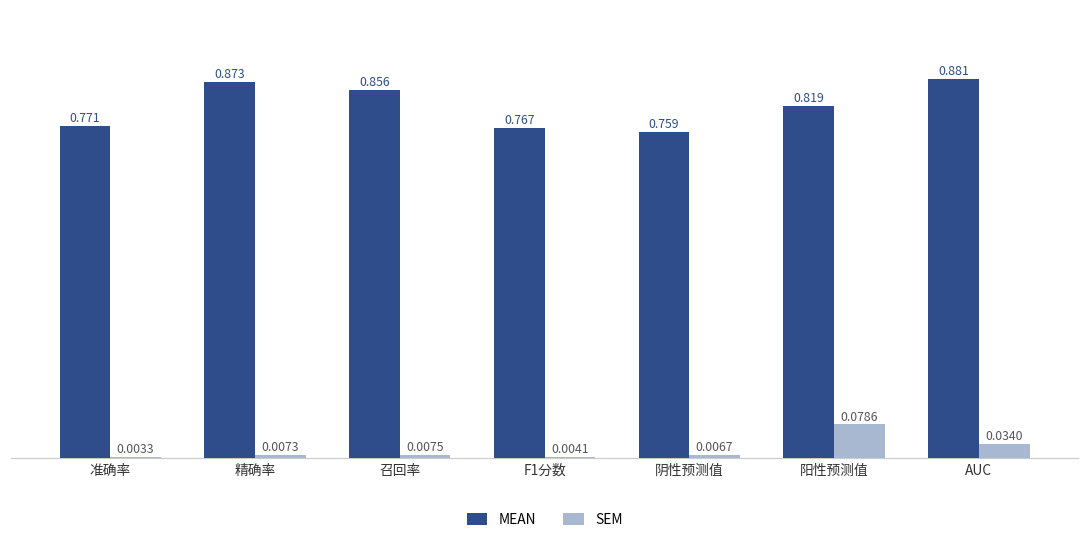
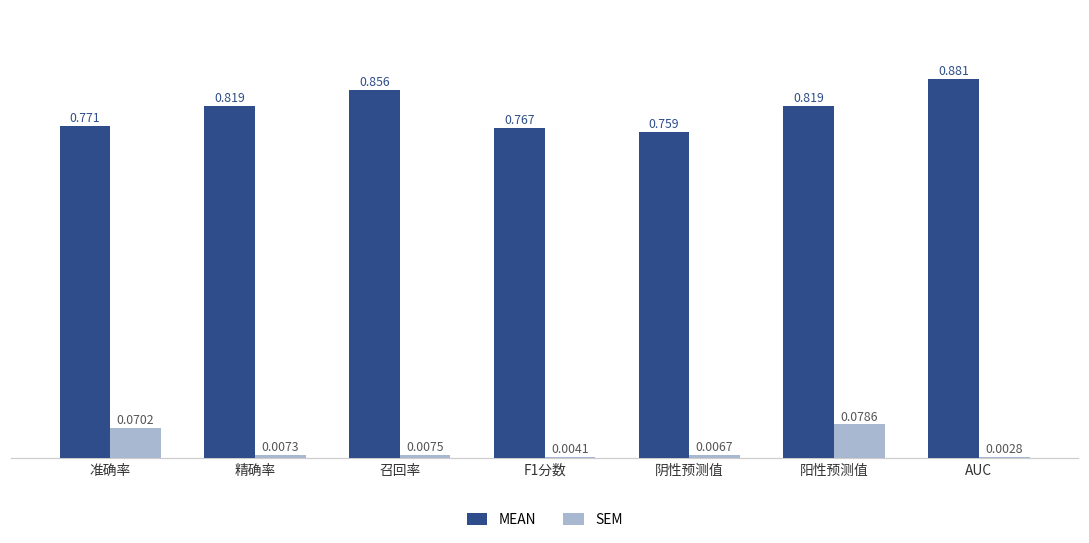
SEM, 准确率: 0.0033 -> 0.0702
MEAN, 精确率: 0.873 -> 0.819
SEM, AUC: 0.0340 -> 0.0028
